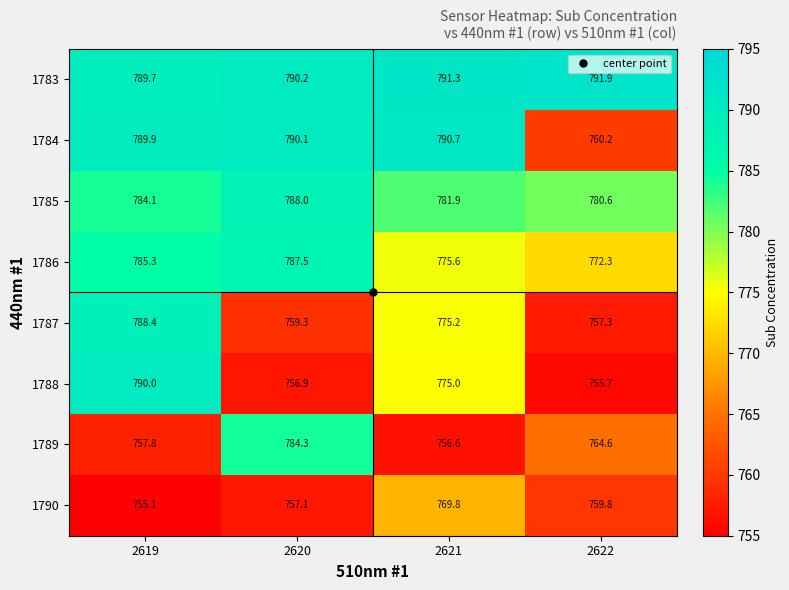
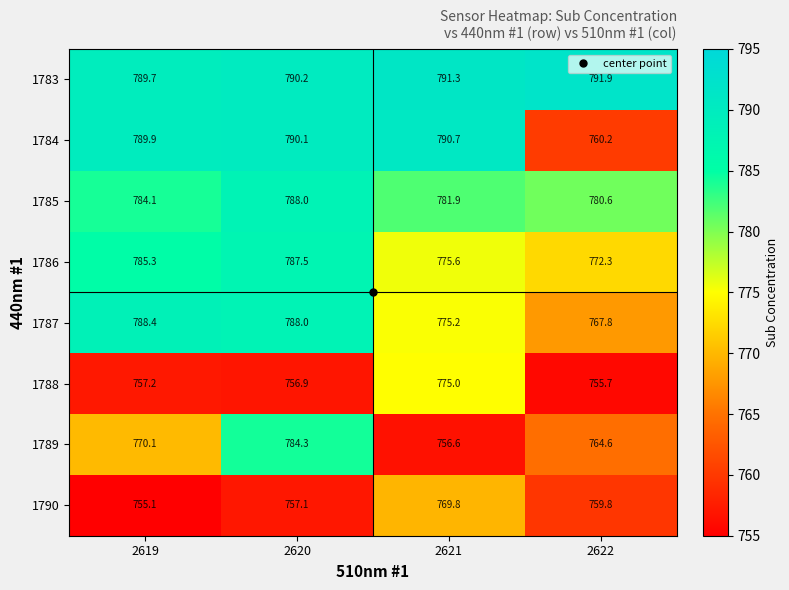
1787, 2620: 759.3 -> 788.0
1787, 2622: 757.3 -> 767.8
1788, 2619: 790.0 -> 757.2
1789, 2619: 757.8 -> 770.1
